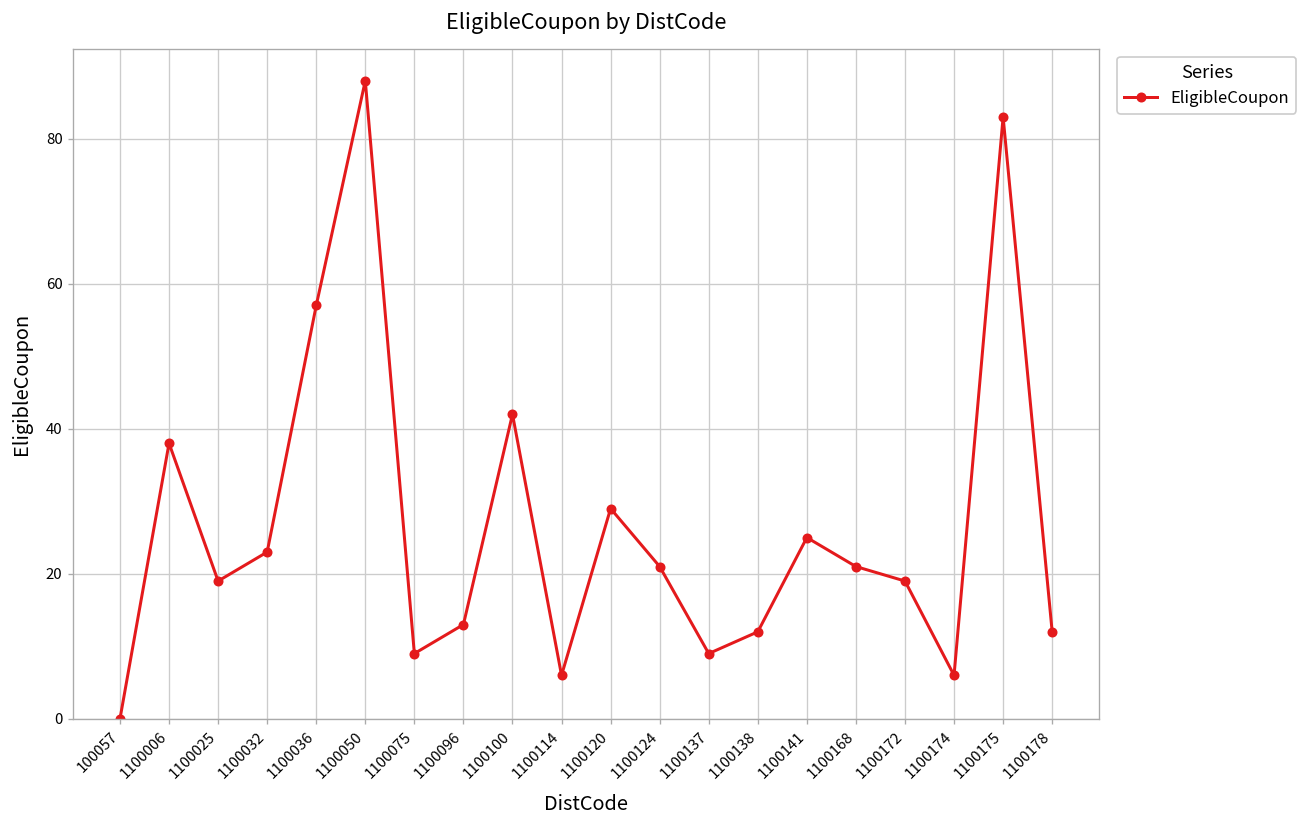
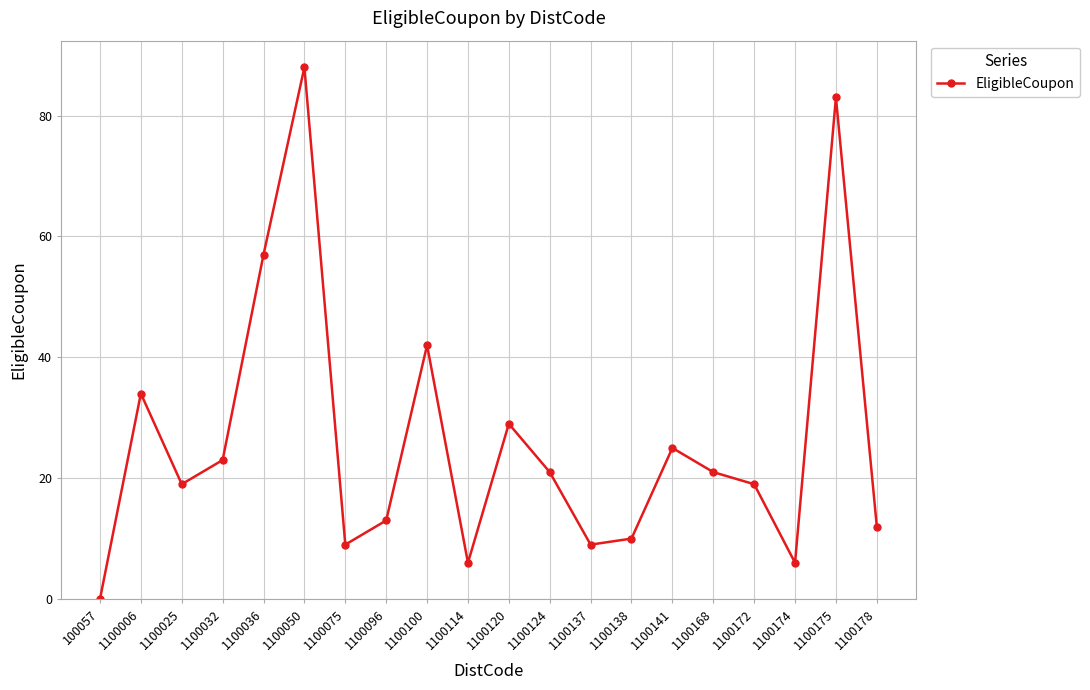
1100006: 38 -> 34
1100138: 12 -> 10
